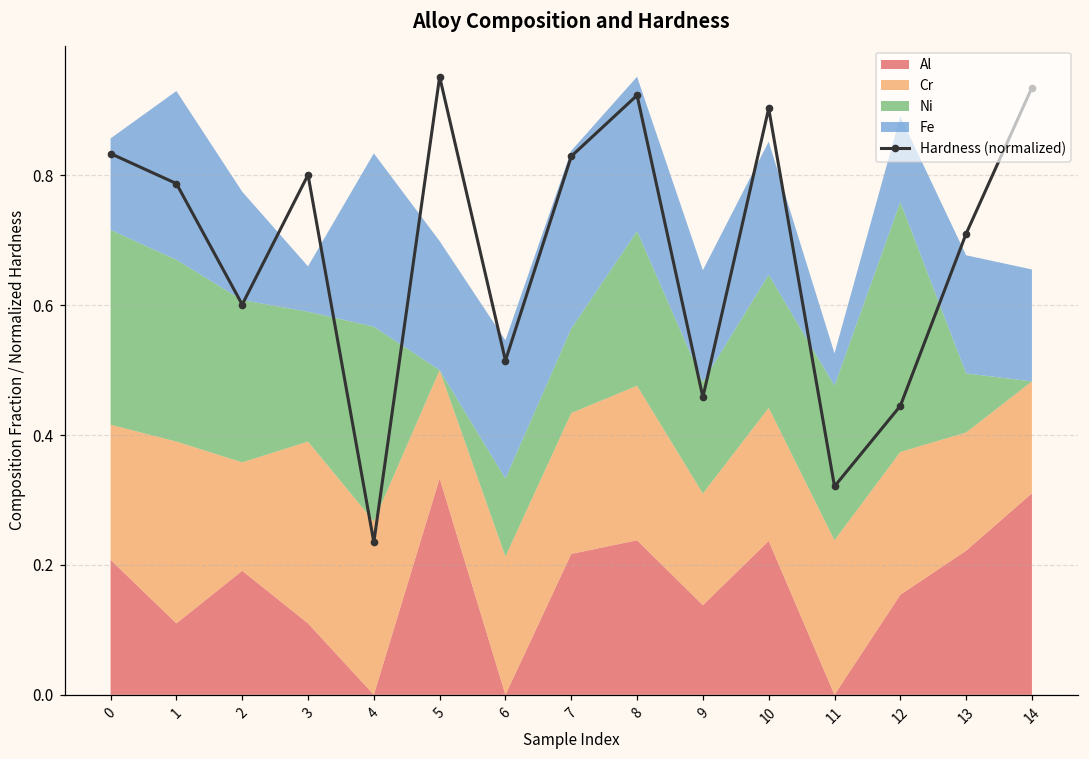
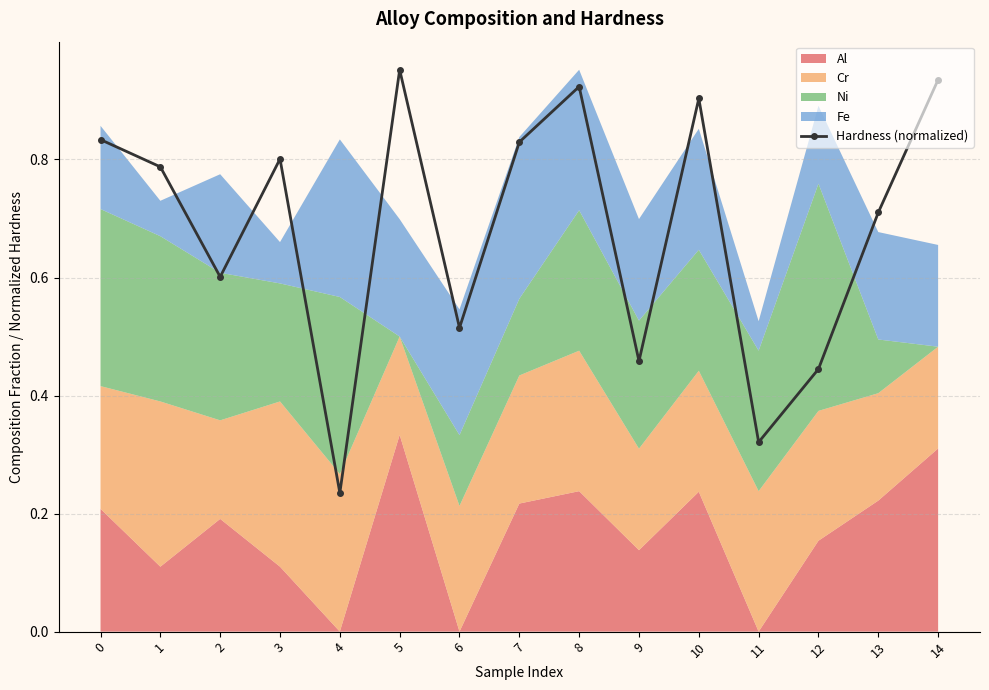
Fe, 1: 0.26 -> 0.06
Ni, 9: 0.17 -> 0.22
